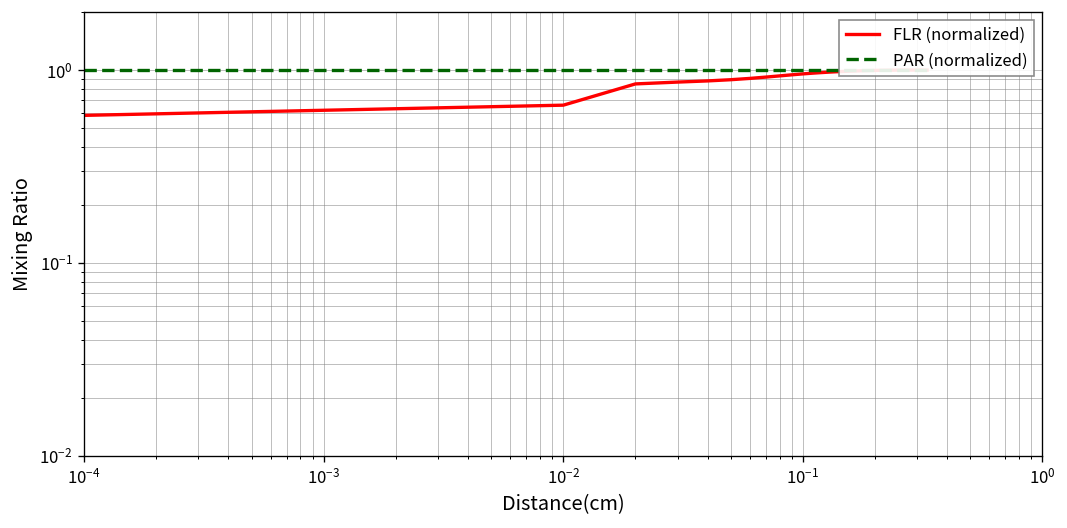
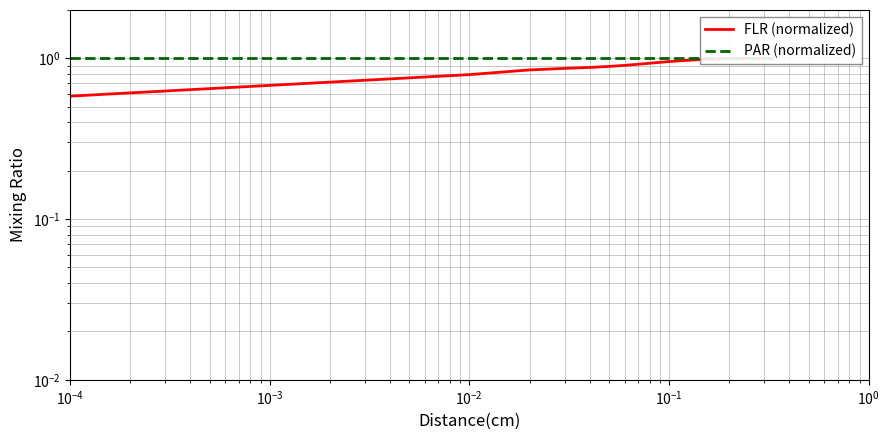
FLR (normalized), 10^-2: 0.66 -> 0.8
